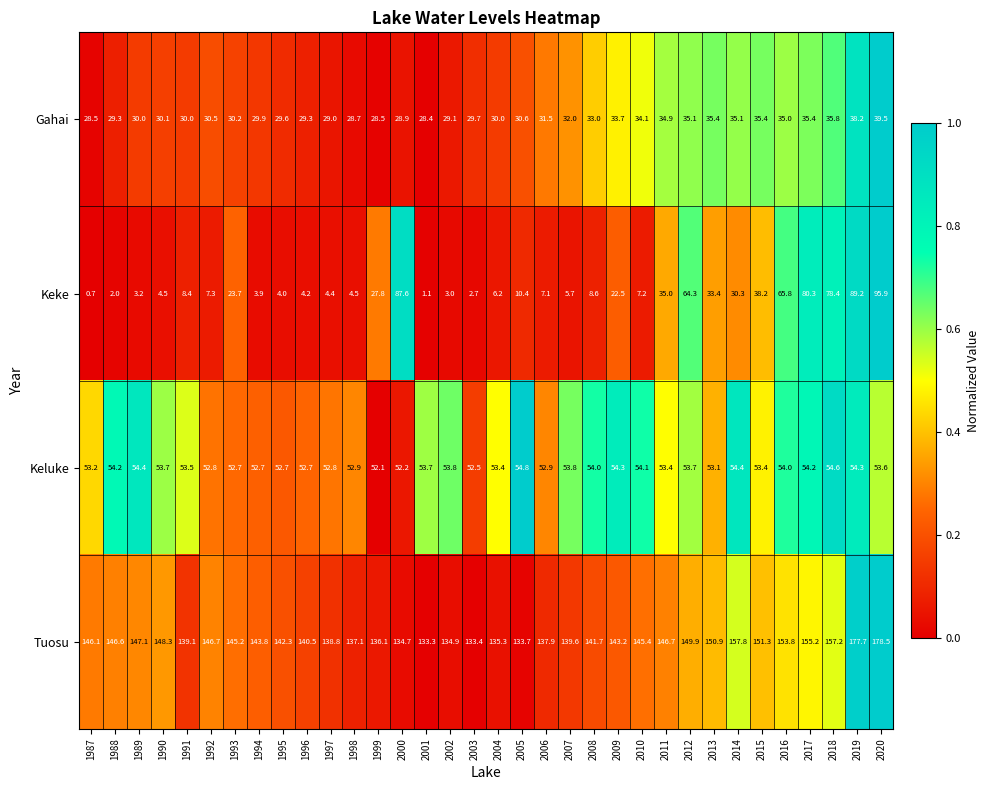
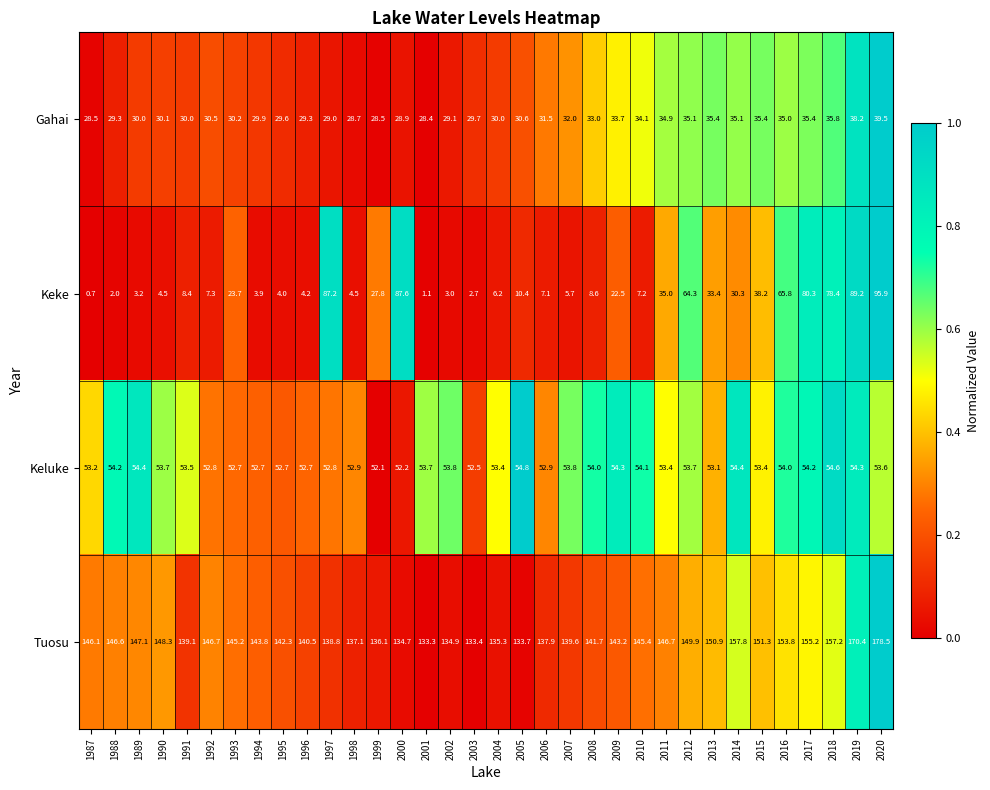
Keke, 1997: 4.4 -> 87.2
Tuosu, 2019: 177.7 -> 170.4
